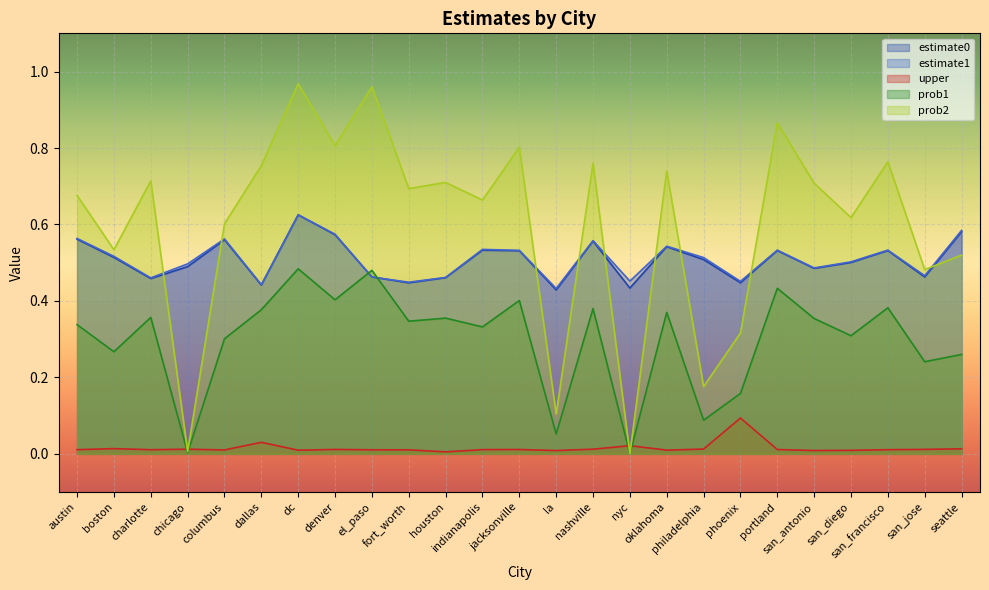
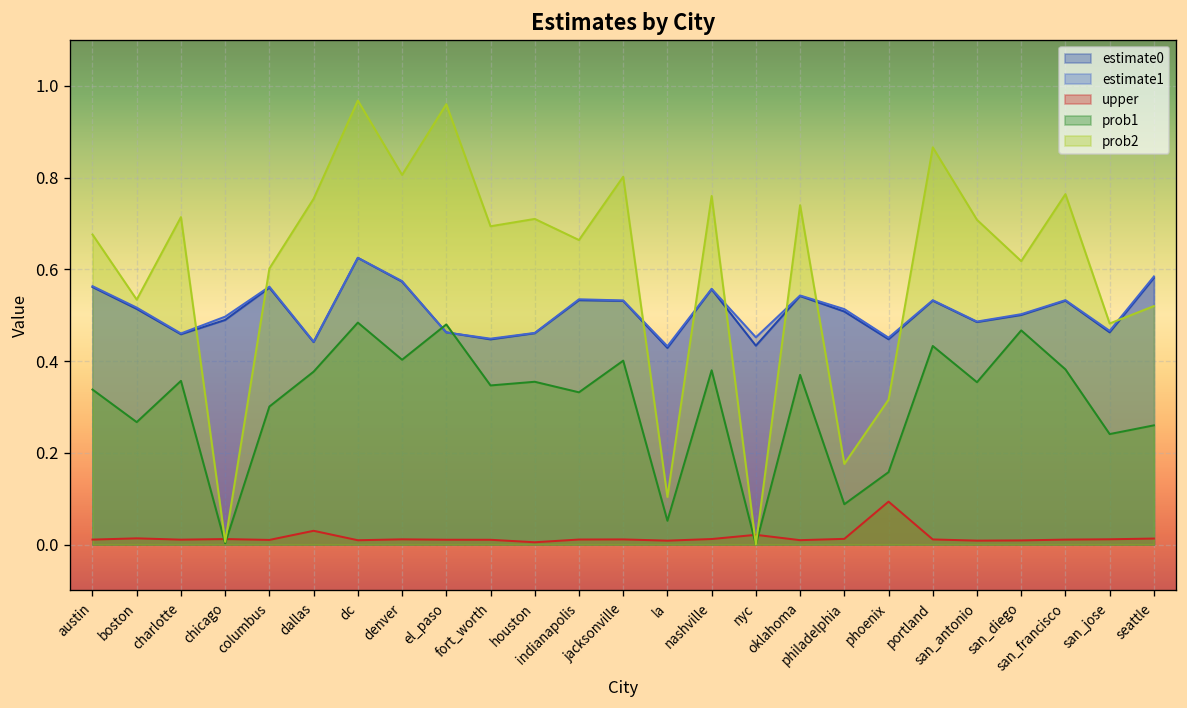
prob1, san_diego: 0.31 -> 0.47
